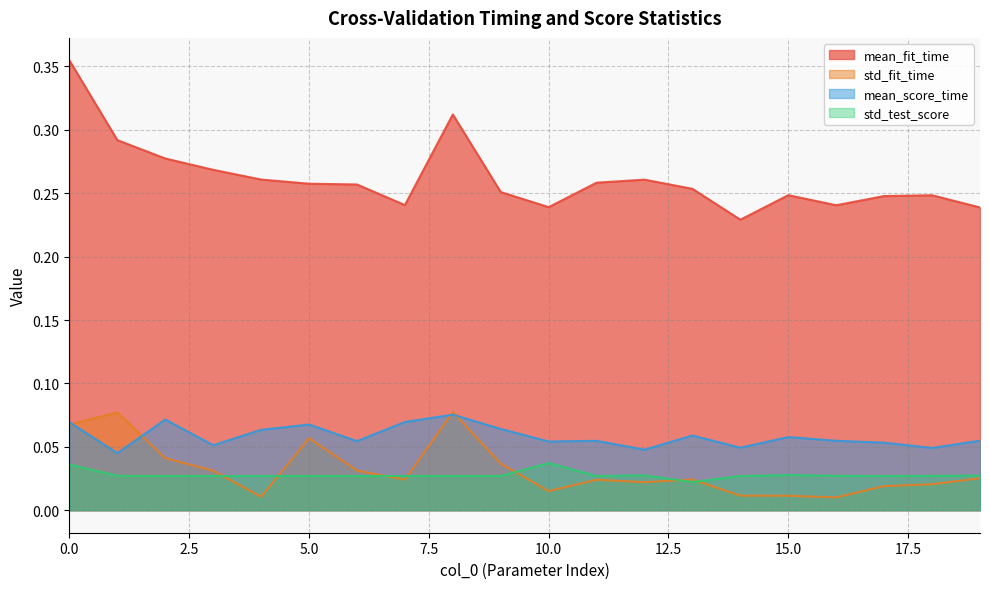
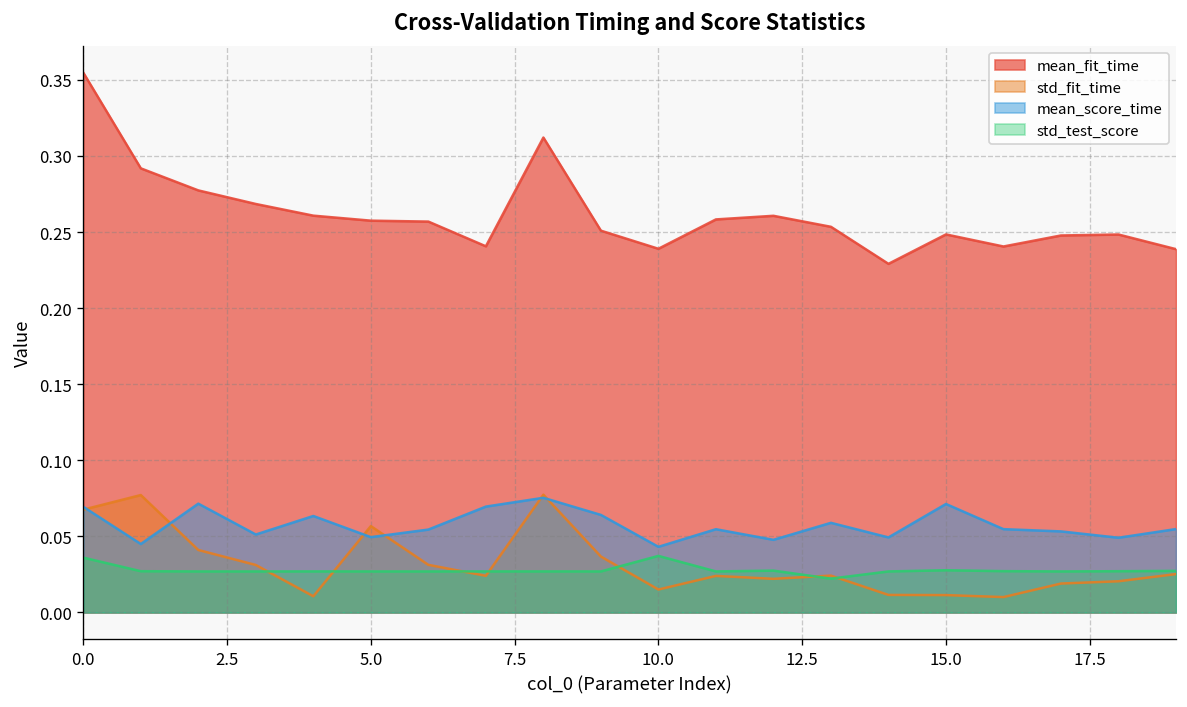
mean_score_time, 5.0: 0.068 -> 0.050
mean_score_time, 10.0: 0.054 -> 0.043
mean_score_time, 15.0: 0.058 -> 0.071
